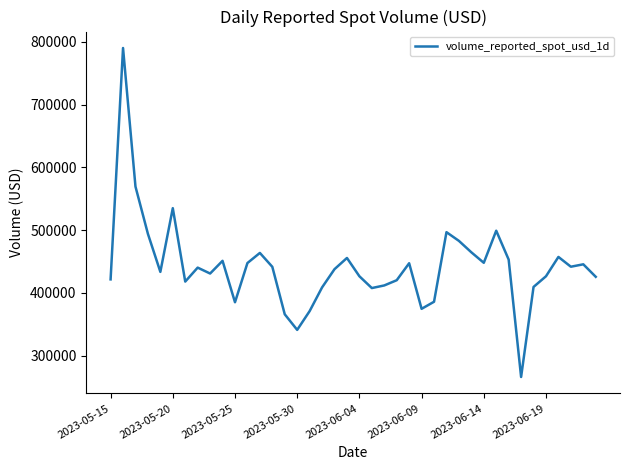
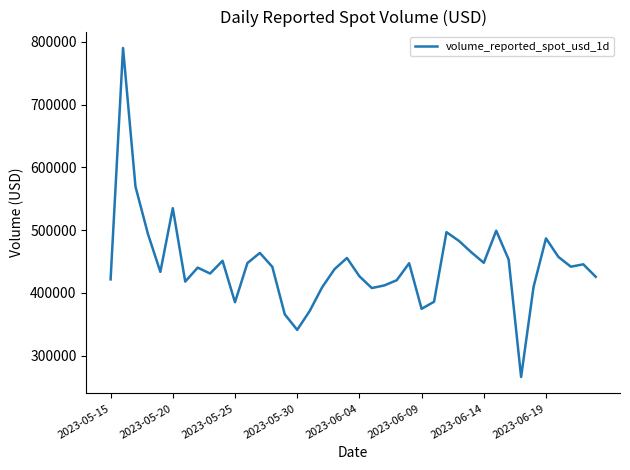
2023-06-19: 430000 -> 490000
